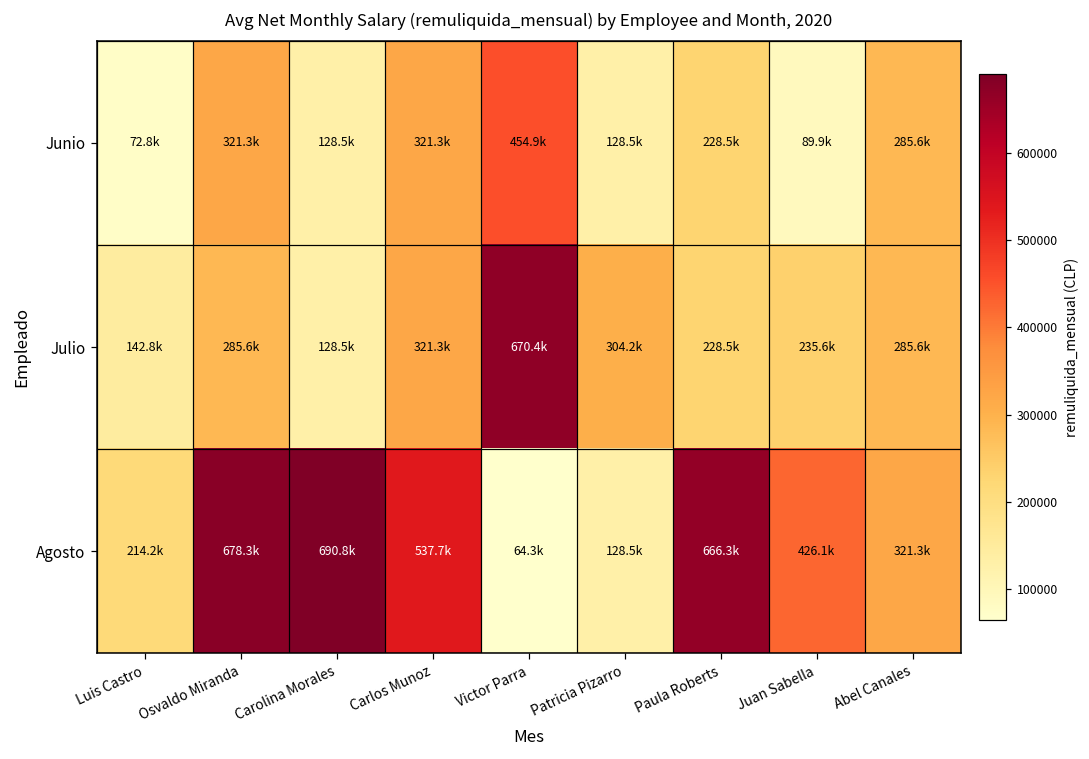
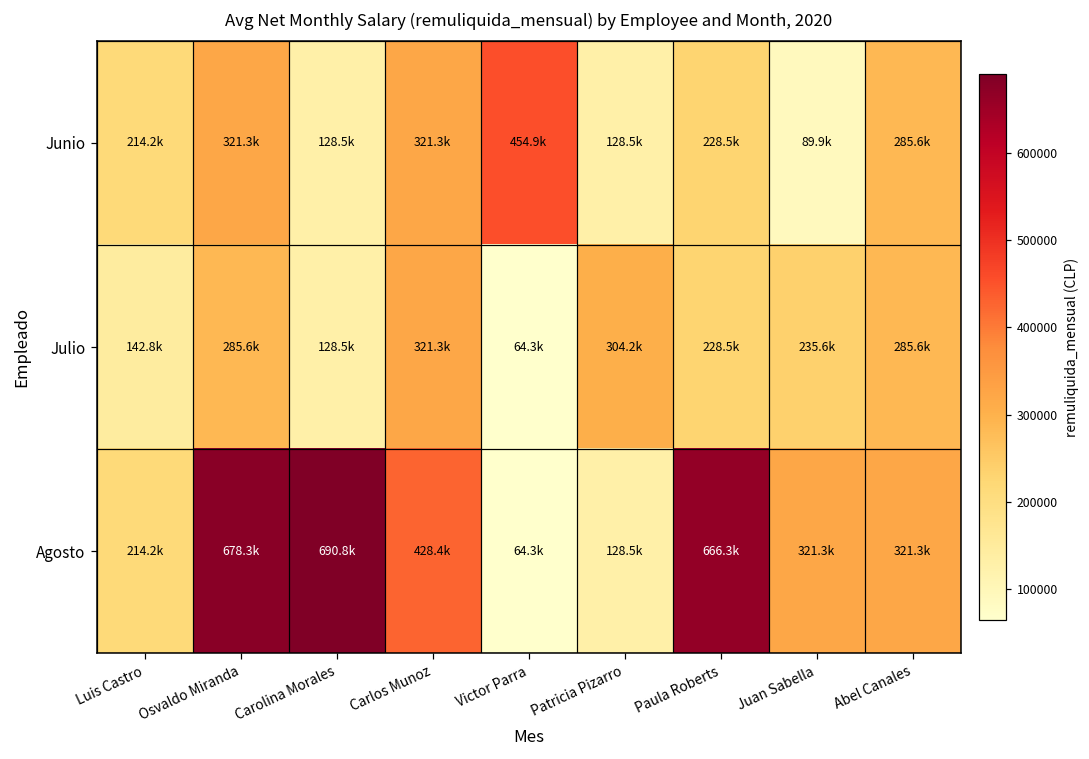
Junio, Luis Castro: 72.8k -> 214.2k
Julio, Victor Parra: 670.4k -> 64.3k
Agosto, Carlos Munoz: 537.7k -> 428.4k
Agosto, Juan Sabella: 426.1k -> 321.3k
